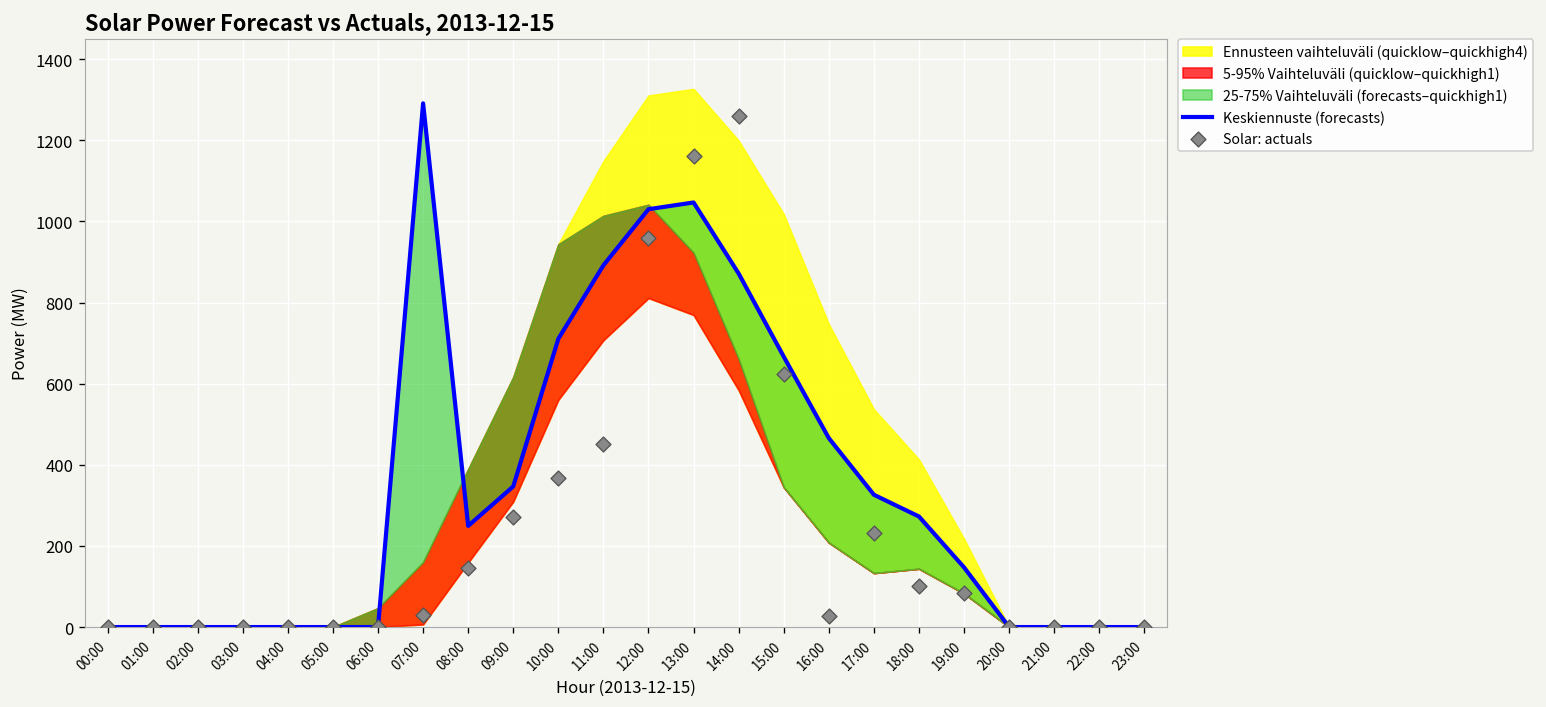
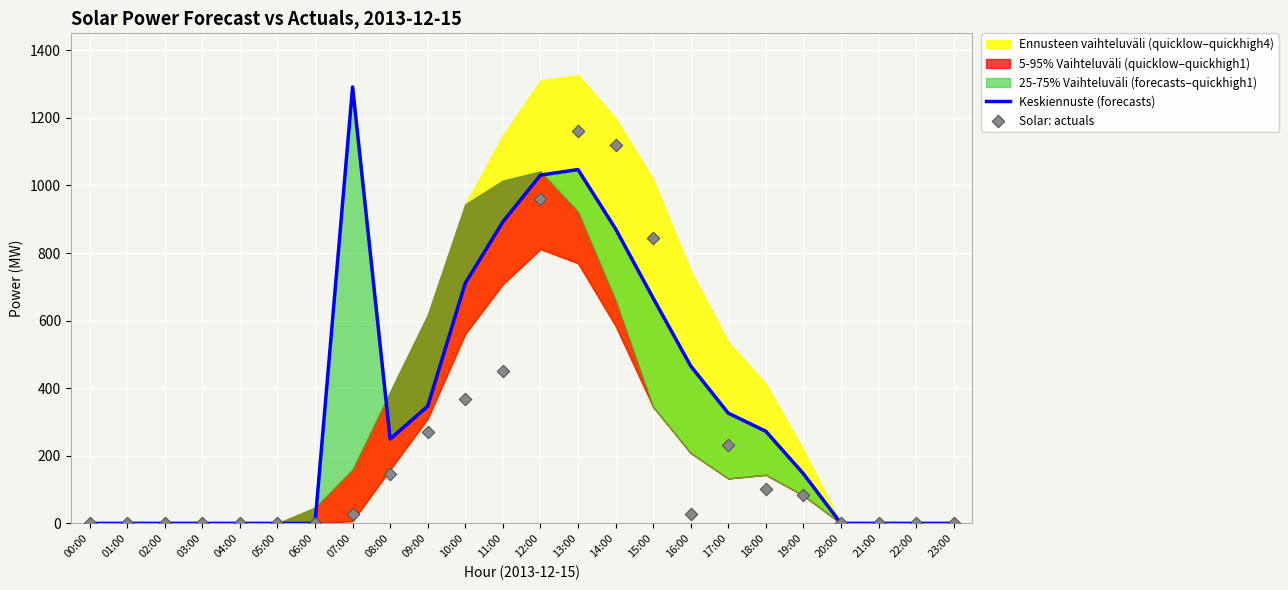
Solar: actuals, 14:00: 1260 -> 1120
Solar: actuals, 15:00: 620 -> 840
